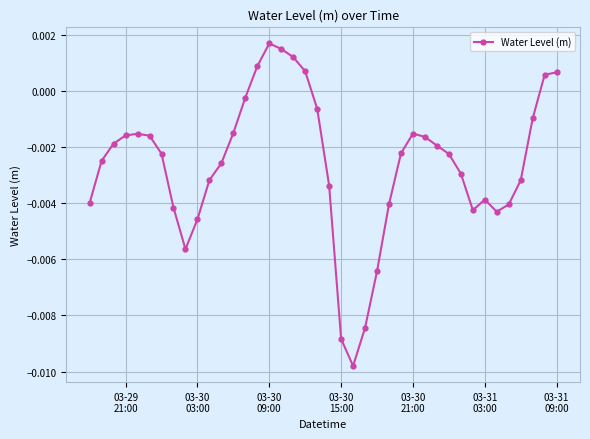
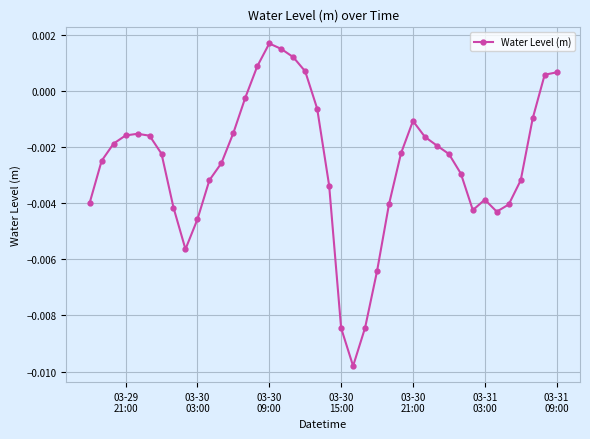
03-30 15:00: -0.0088 -> -0.0085
03-30 21:00: -0.0015 -> -0.0011
